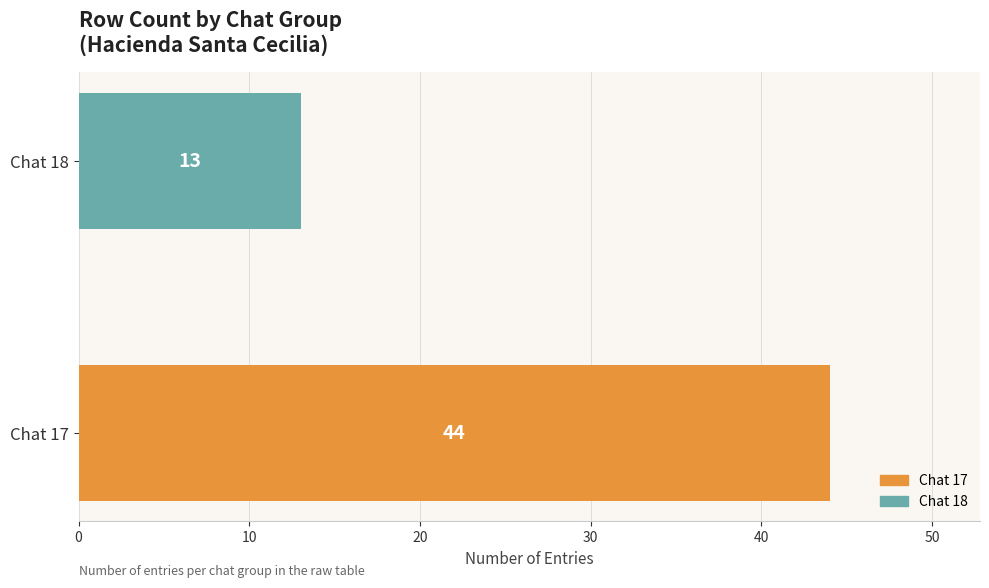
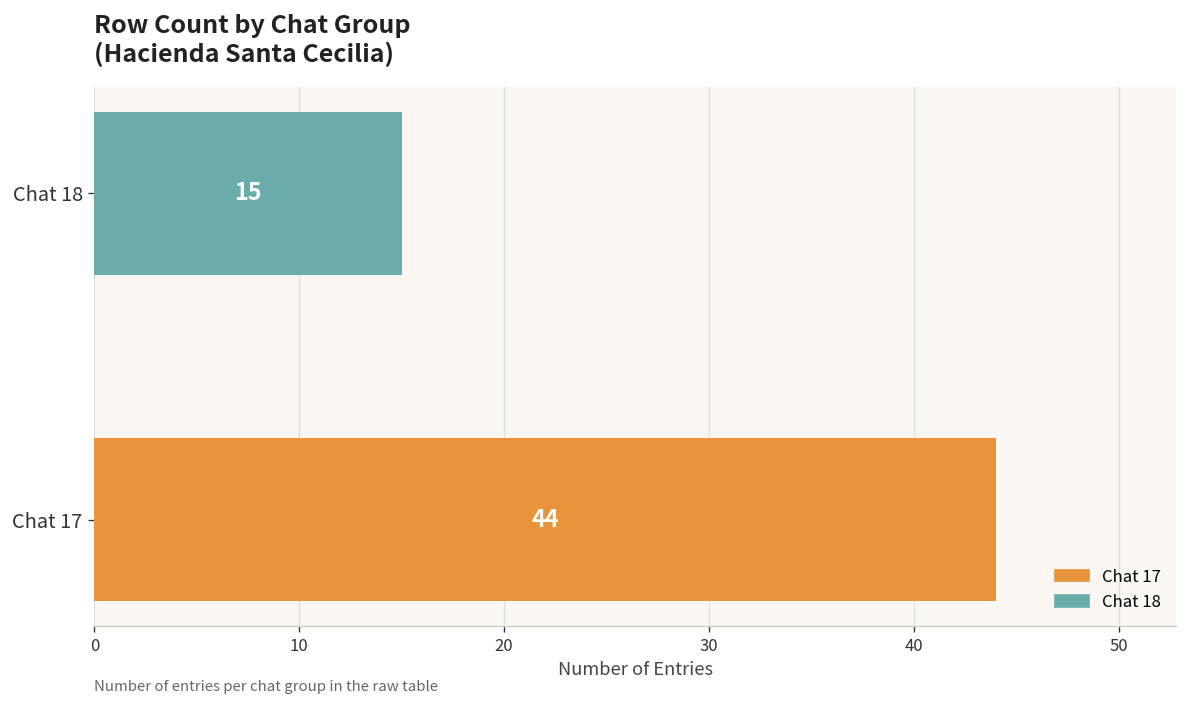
Chat 18: 13 -> 15
